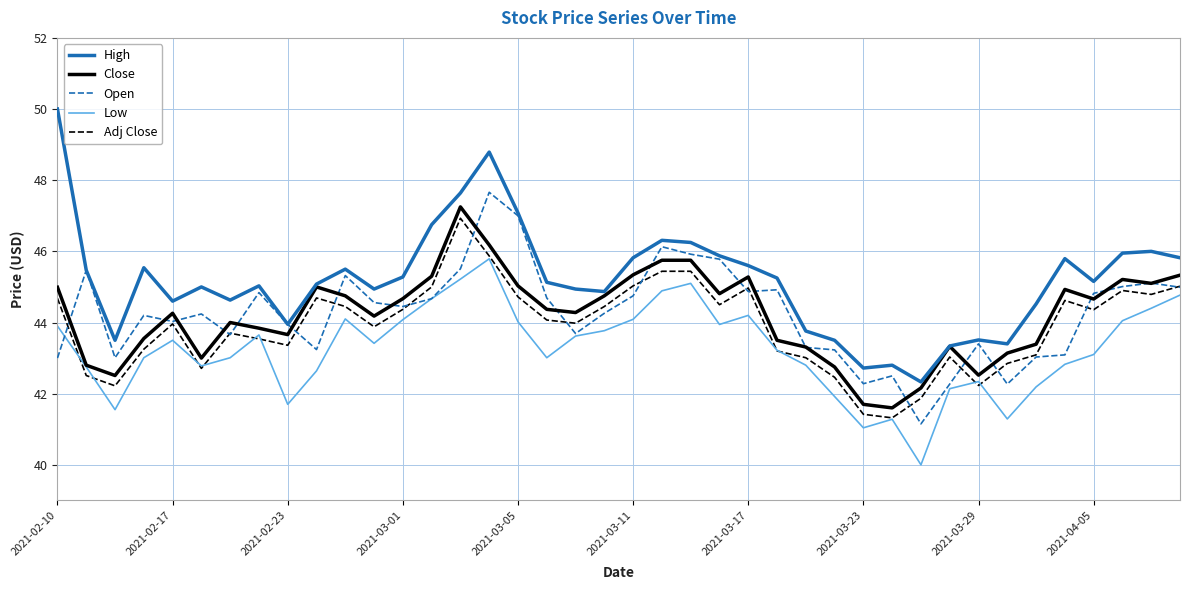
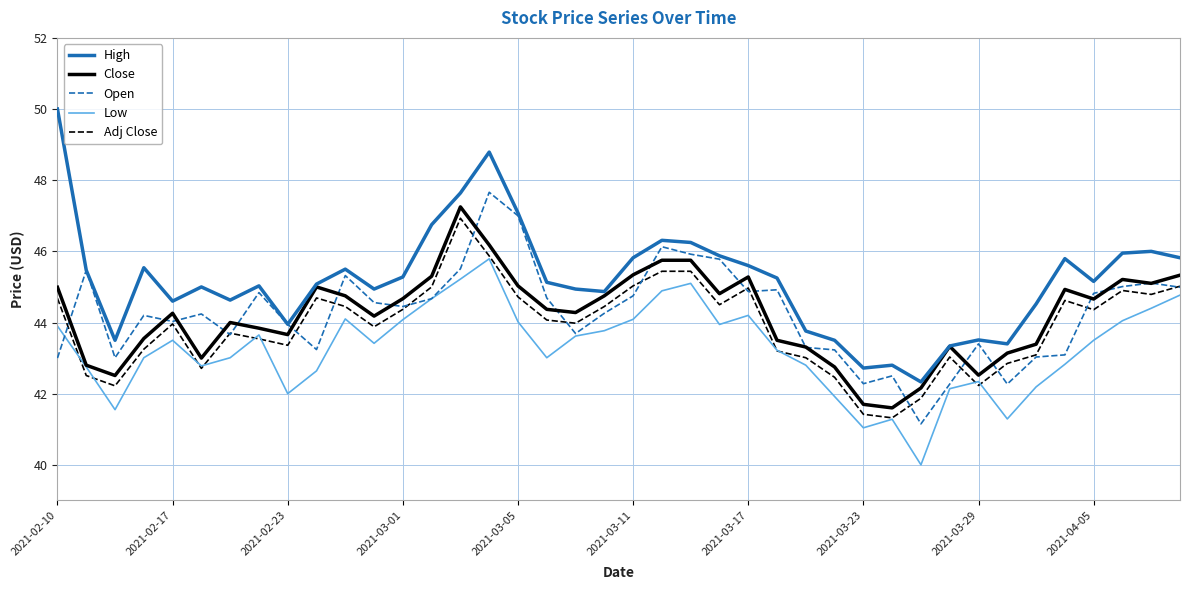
Low, 2021-02-23: 41.7 -> 42.0
Low, 2021-04-05: 43.1 -> 43.5
